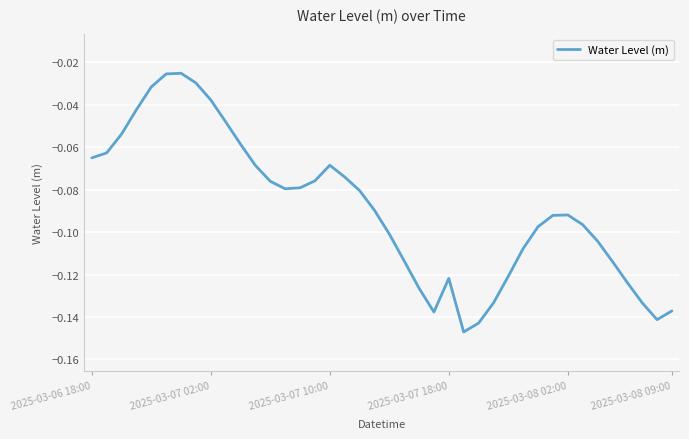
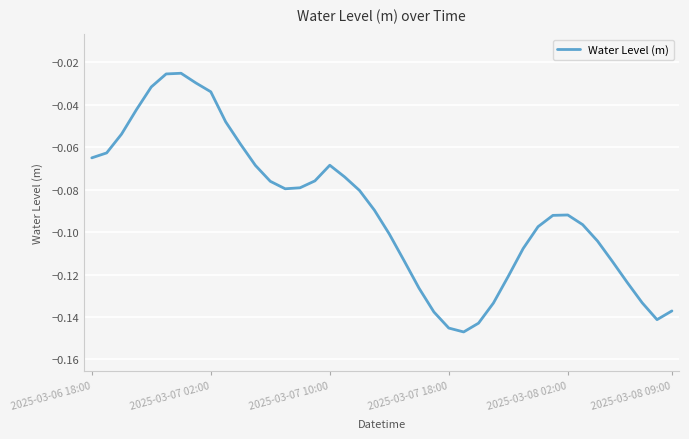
2025-03-07 02:00: -0.038 -> -0.034
2025-03-07 18:00: -0.122 -> -0.145
